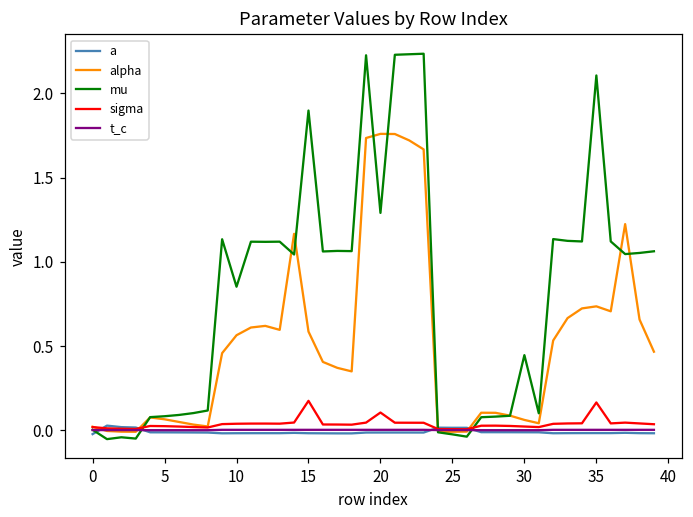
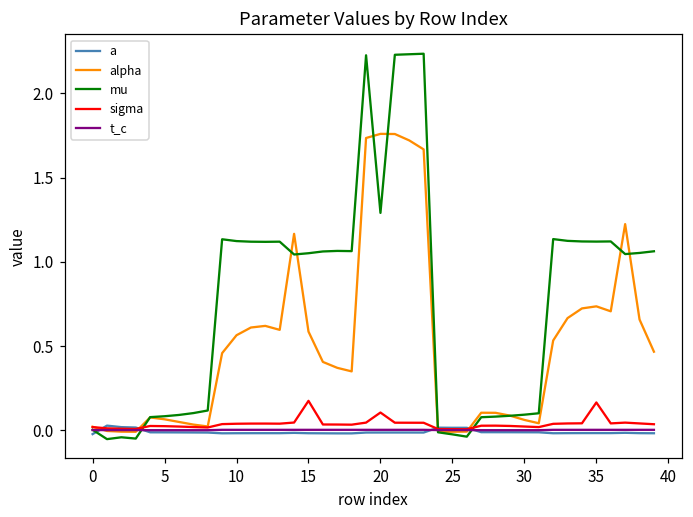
mu, 10: 0.85 -> 1.12
mu, 15: 1.90 -> 1.05
mu, 30: 0.45 -> 0.09
mu, 35: 2.11 -> 1.12
